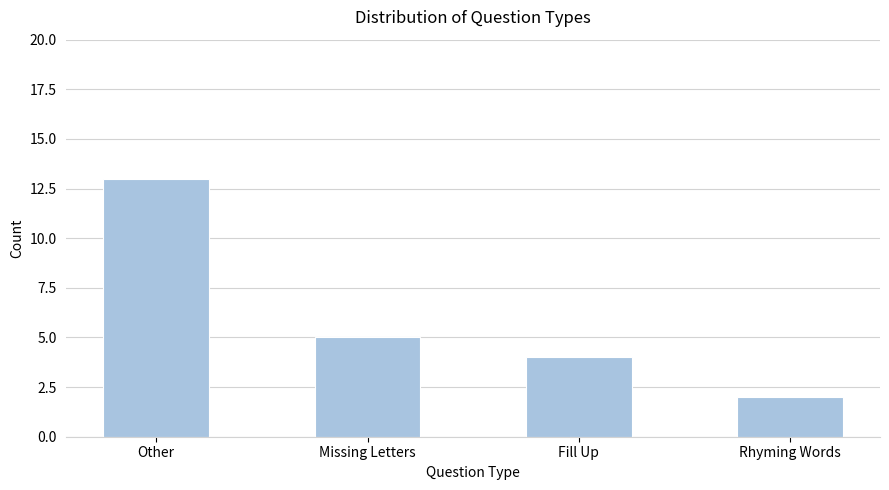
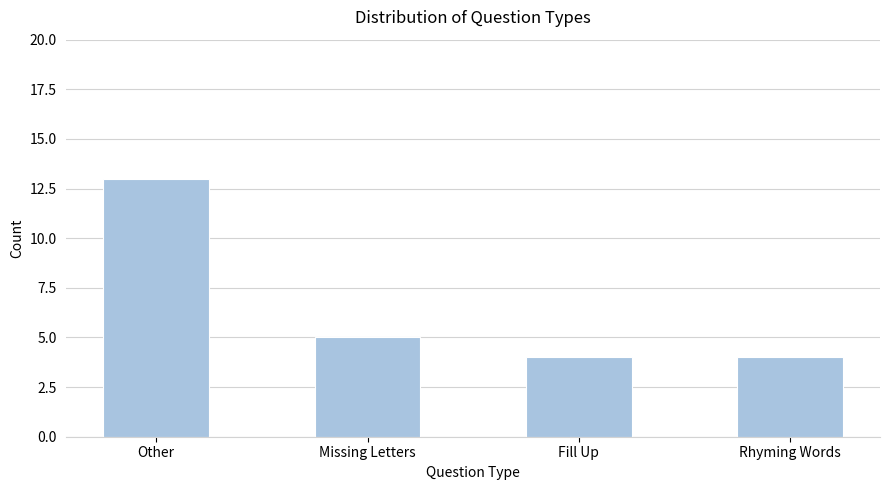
Rhyming Words: 2 -> 4
